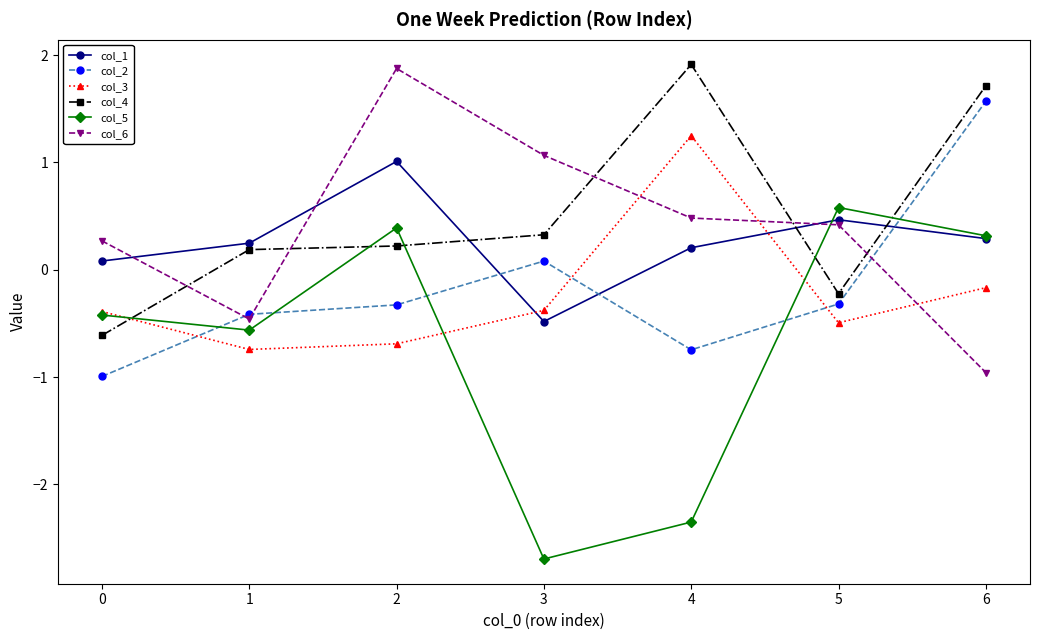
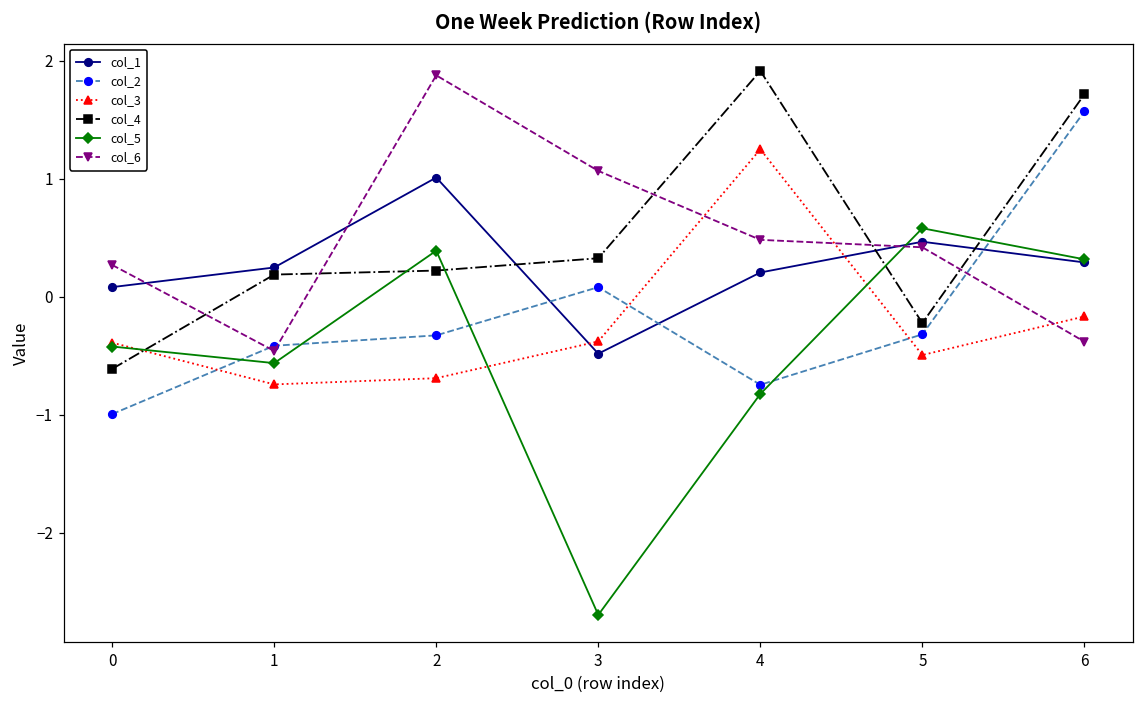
col_5, 4: -2.35 -> -0.82
col_6, 6: -0.96 -> -0.38
